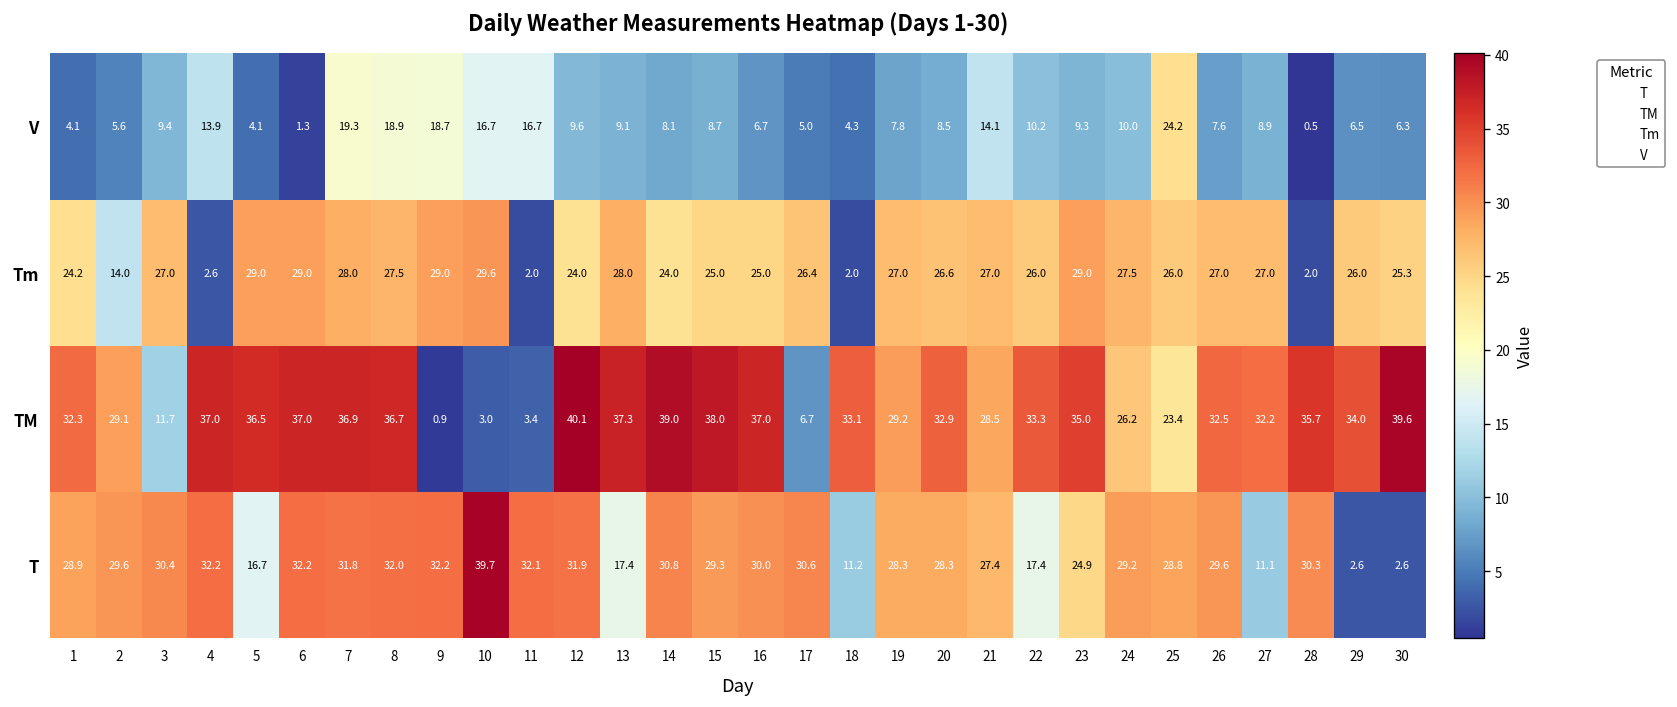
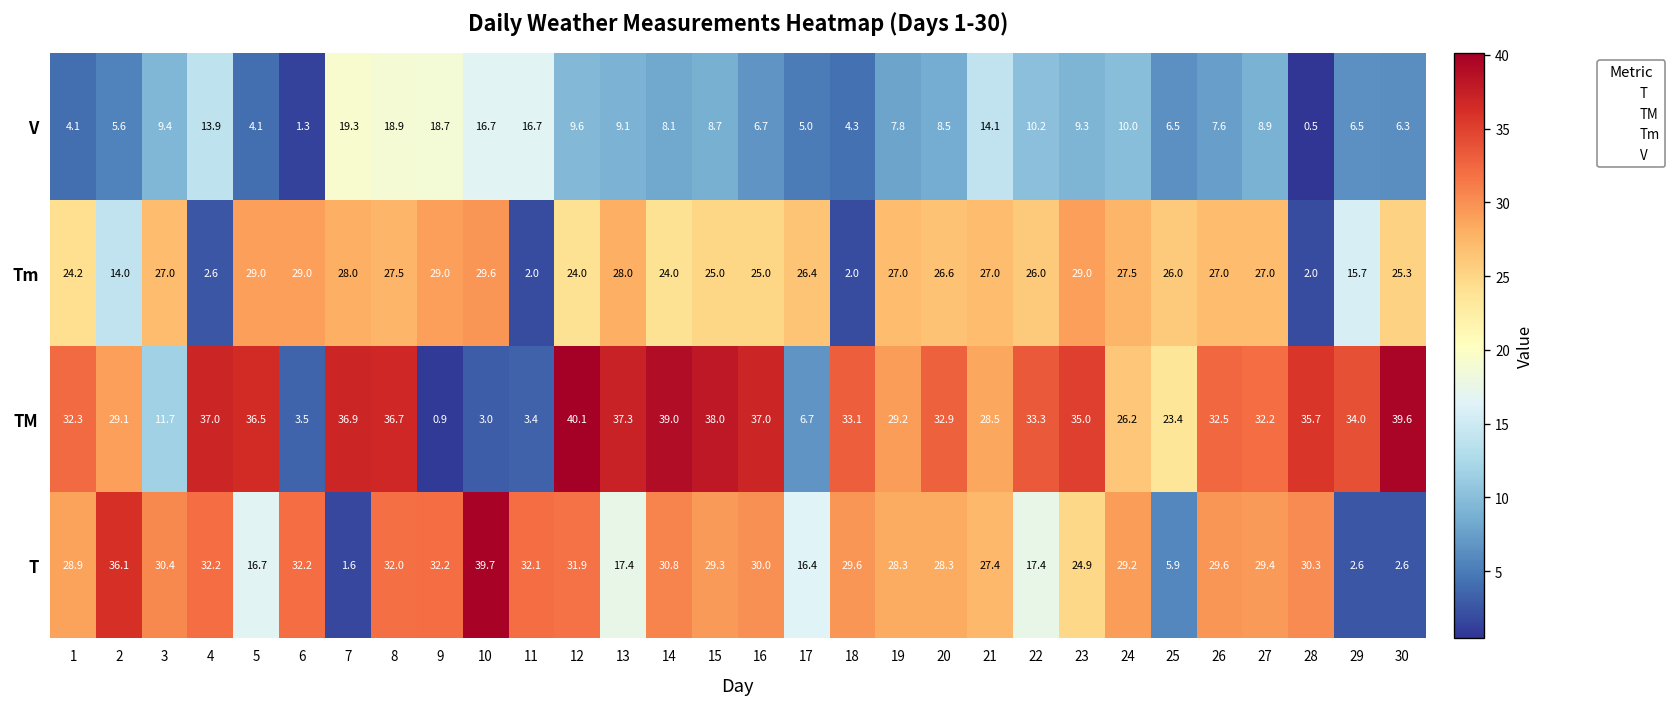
V, 25: 24.2 -> 6.5
Tm, 29: 26.0 -> 15.7
TM, 6: 37.0 -> 3.5
T, 2: 29.6 -> 36.1
T, 7: 31.8 -> 1.6
T, 17: 30.6 -> 16.4
T, 18: 11.2 -> 29.6
T, 25: 28.8 -> 5.9
T, 27: 11.1 -> 29.4
